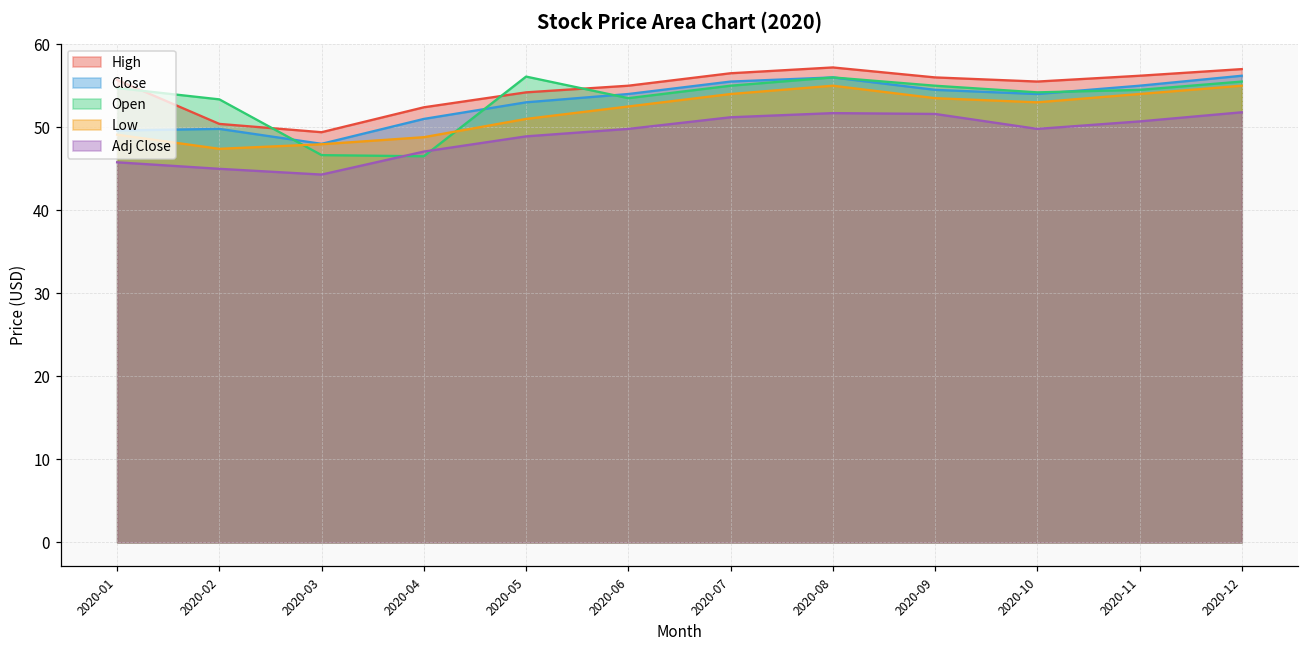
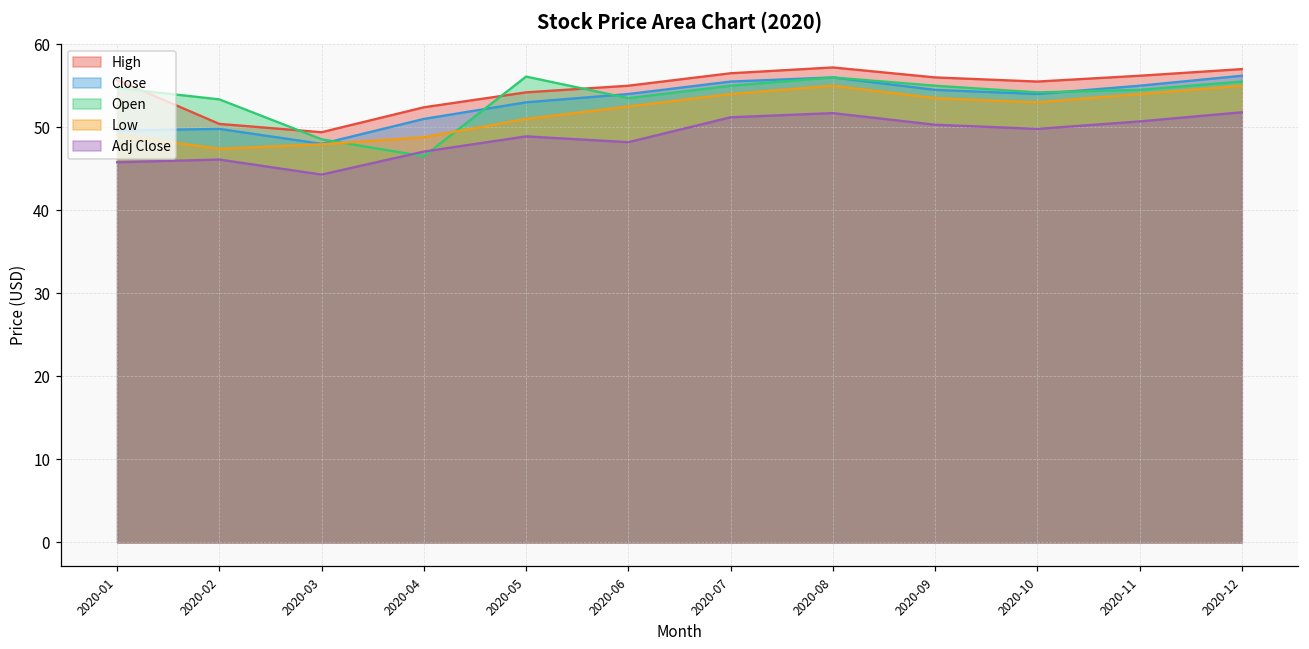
Adj Close, 2020-02: 45 -> 46
Open, 2020-03: 47 -> 49
Adj Close, 2020-06: 50 -> 48
Adj Close, 2020-09: 52 -> 50
